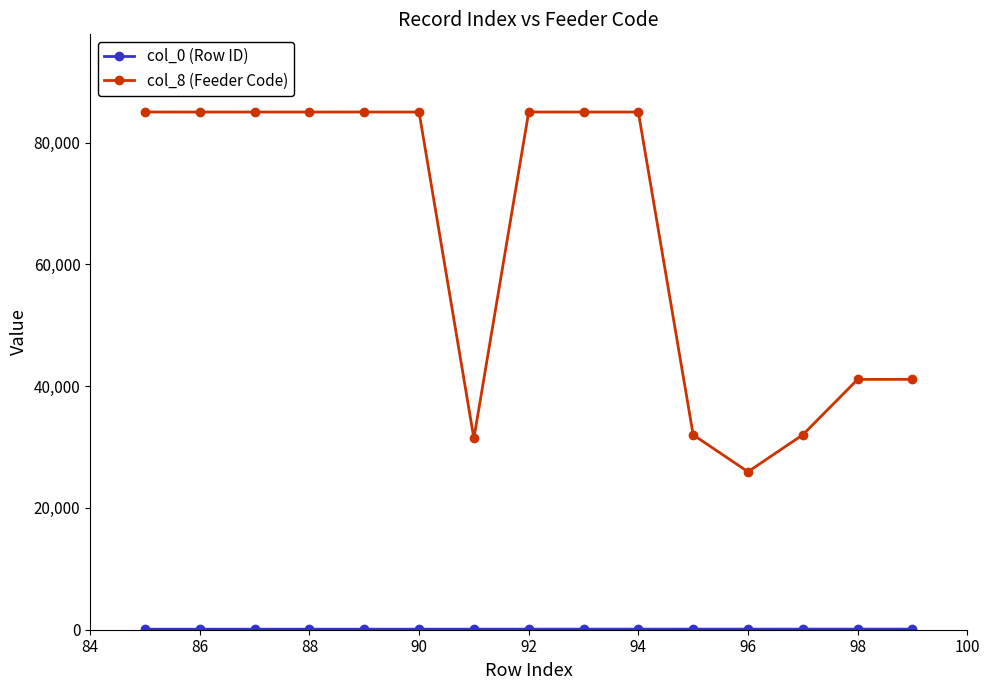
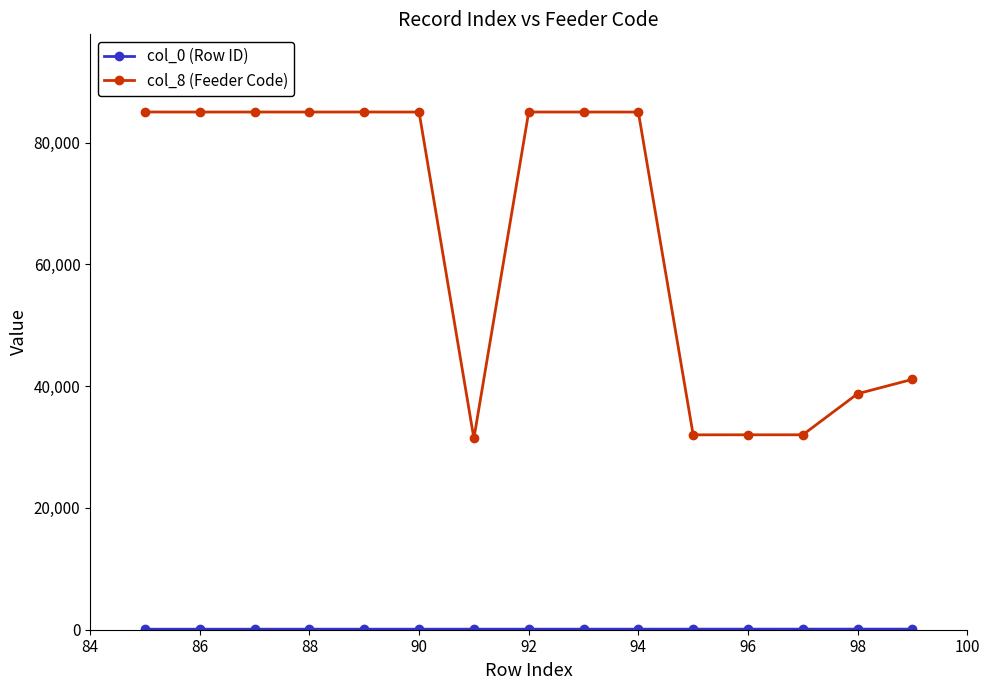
col_8 (Feeder Code), 96: 26,000 -> 32,000
col_8 (Feeder Code), 98: 41,000 -> 39,000
